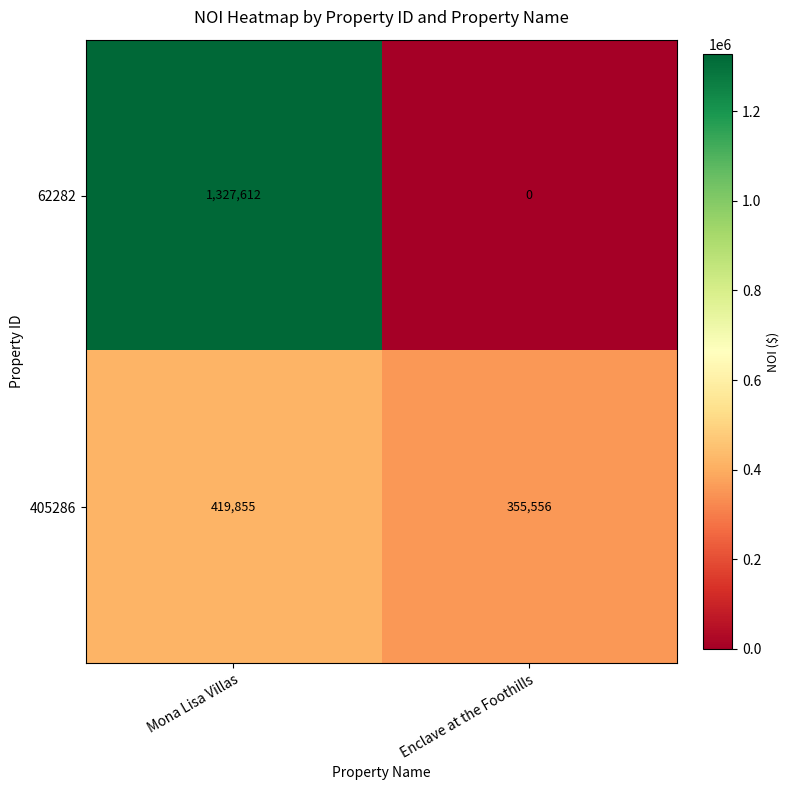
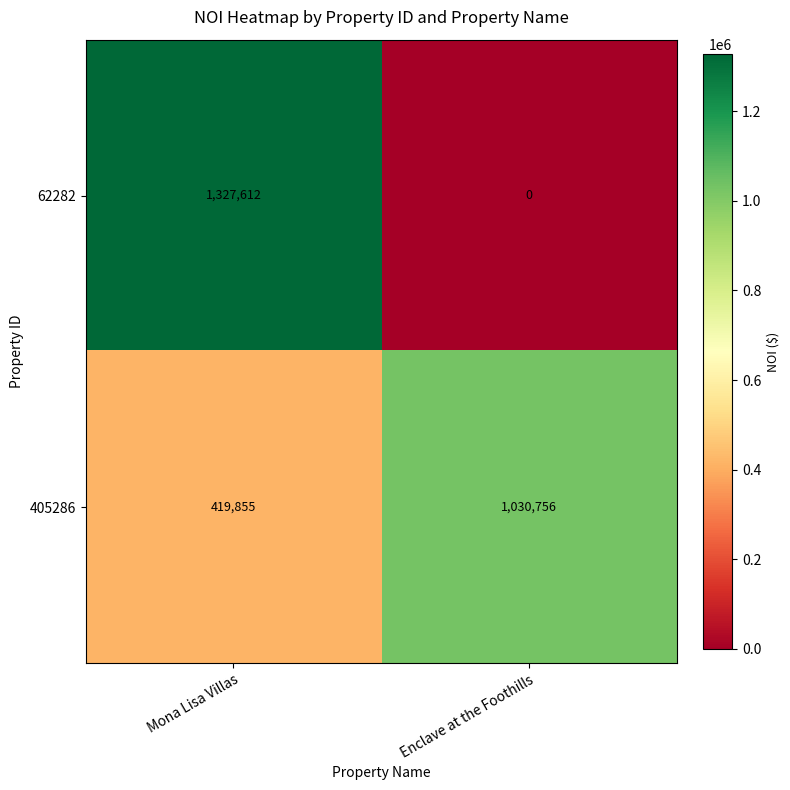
405286, Enclave at the Foothills: 355,556 -> 1,030,756
